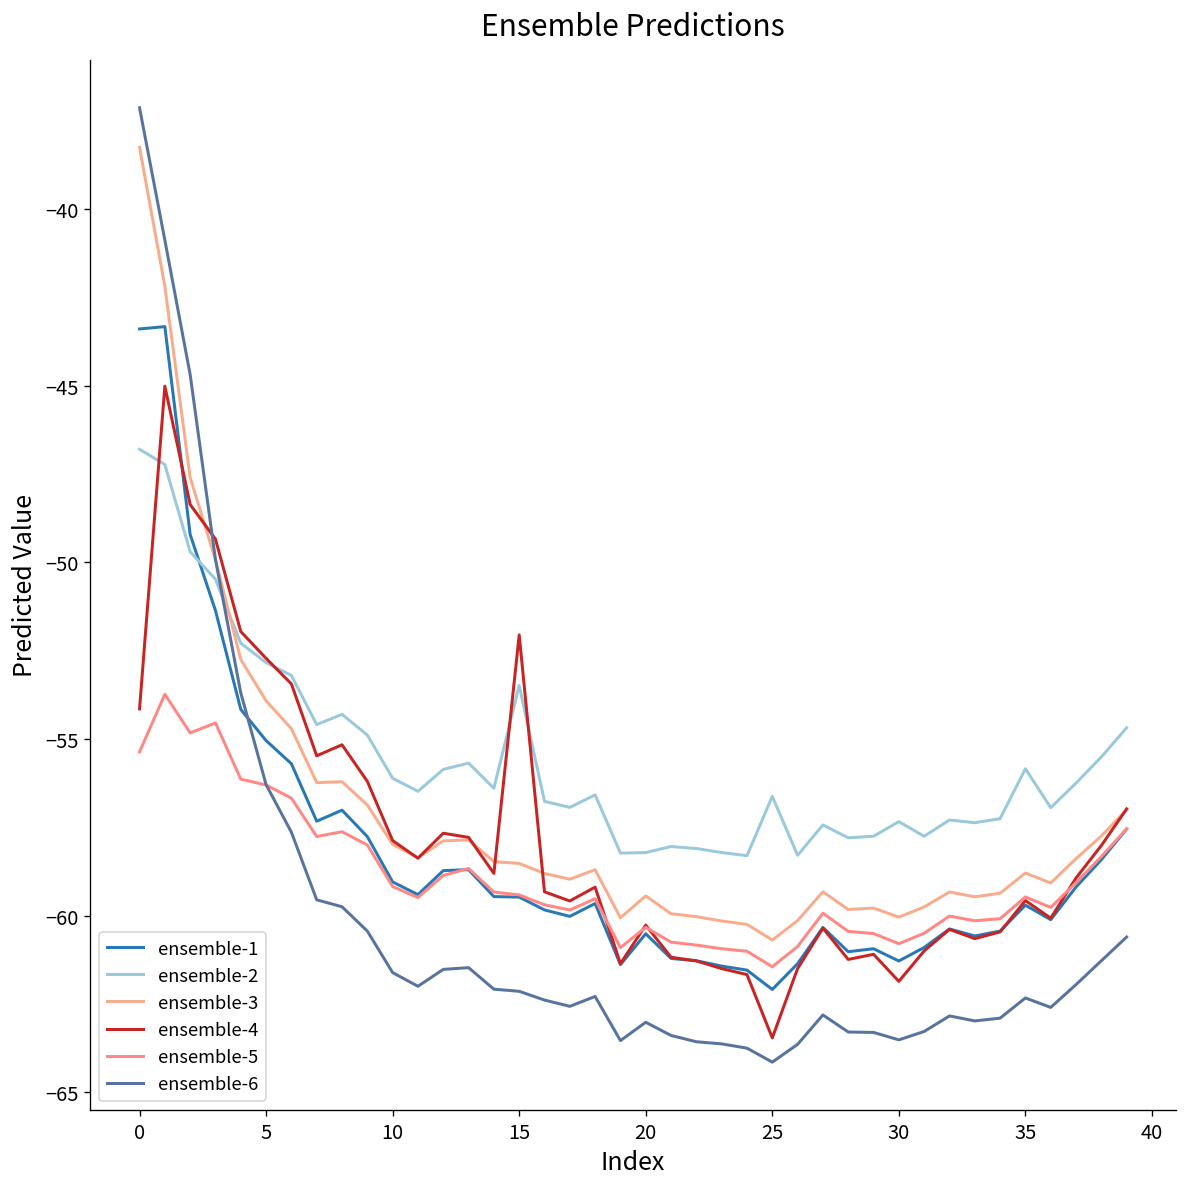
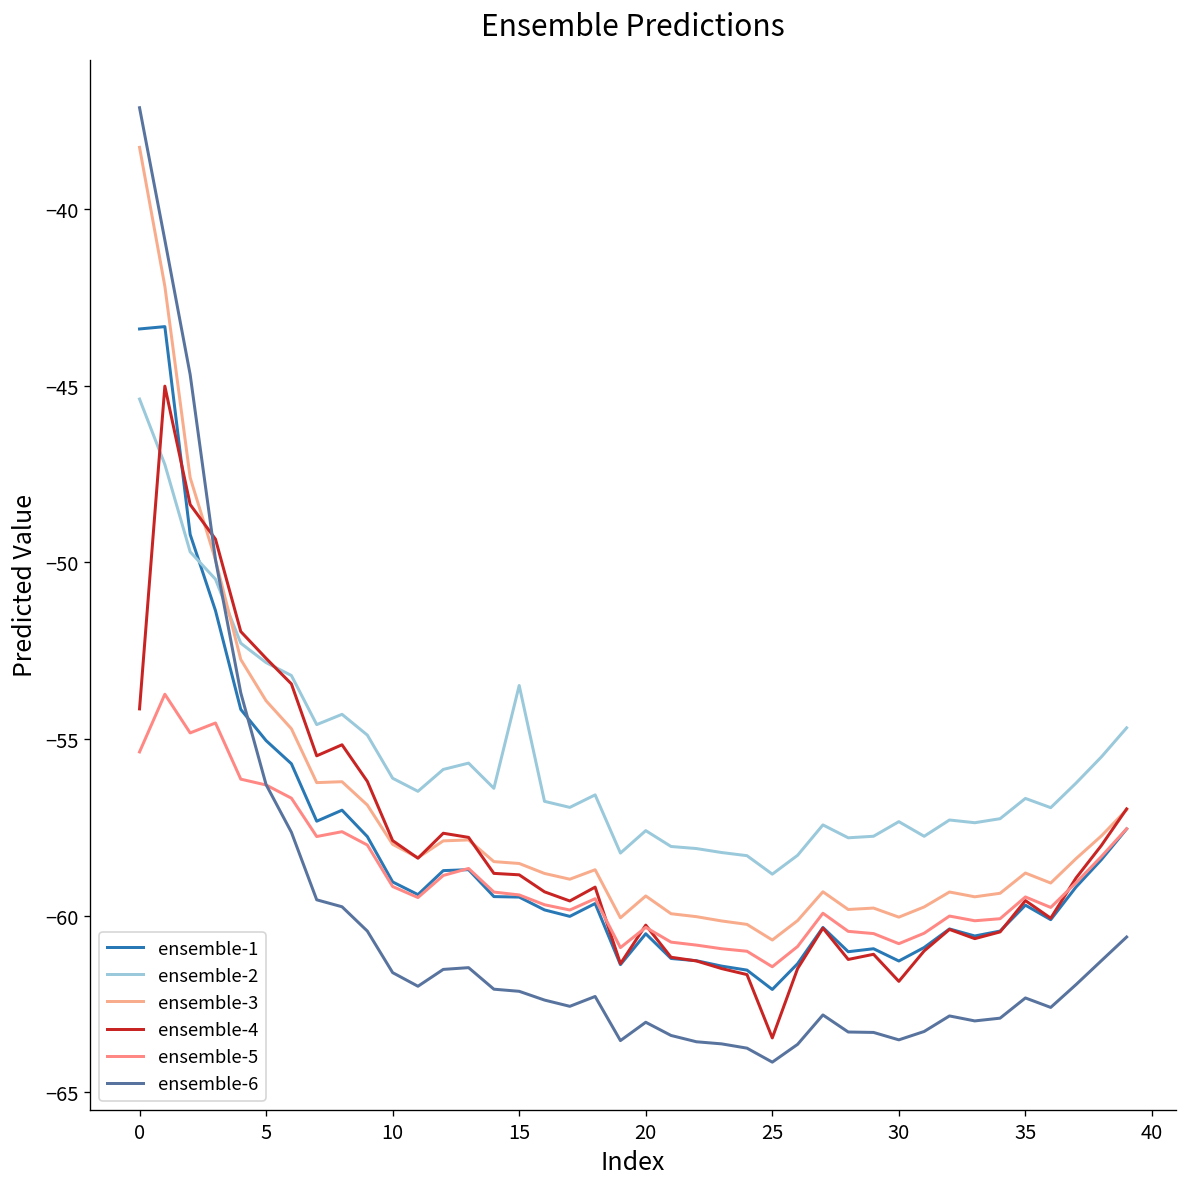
ensemble-2, 0: -46.8 -> -45.4
ensemble-4, 15: -52.1 -> -58.8
ensemble-2, 20: -58.2 -> -57.6
ensemble-2, 25: -56.6 -> -58.8
ensemble-2, 35: -55.8 -> -56.7
